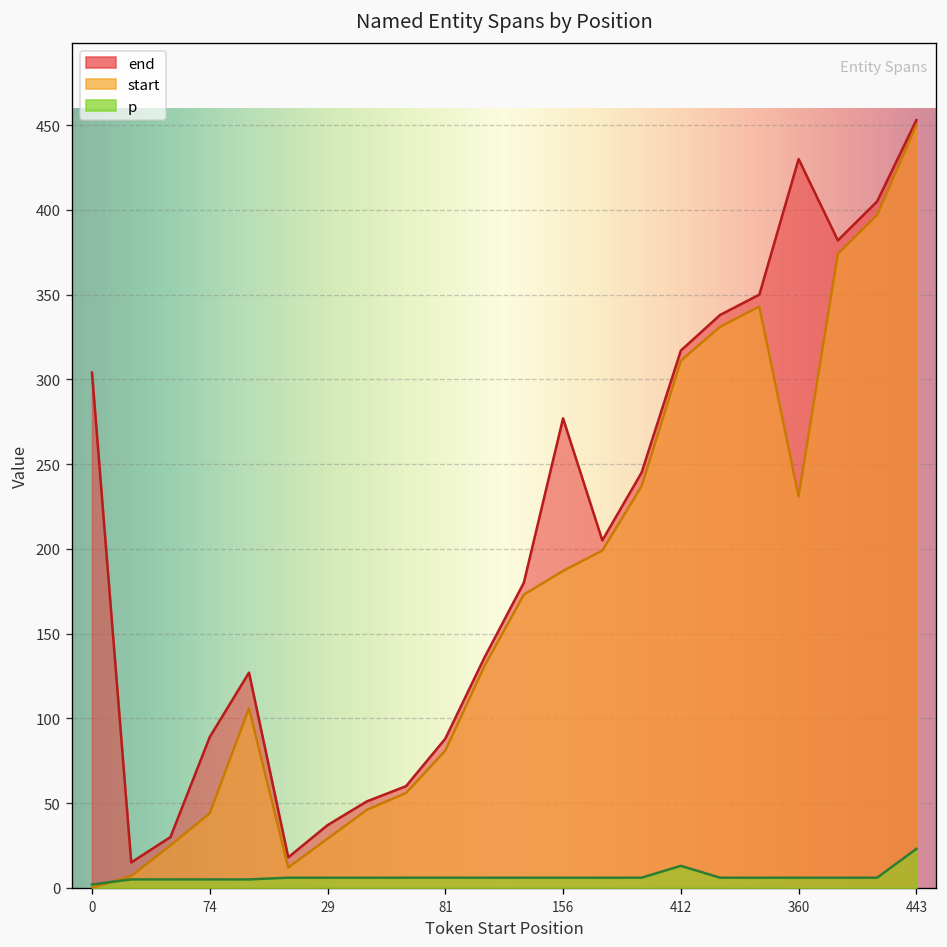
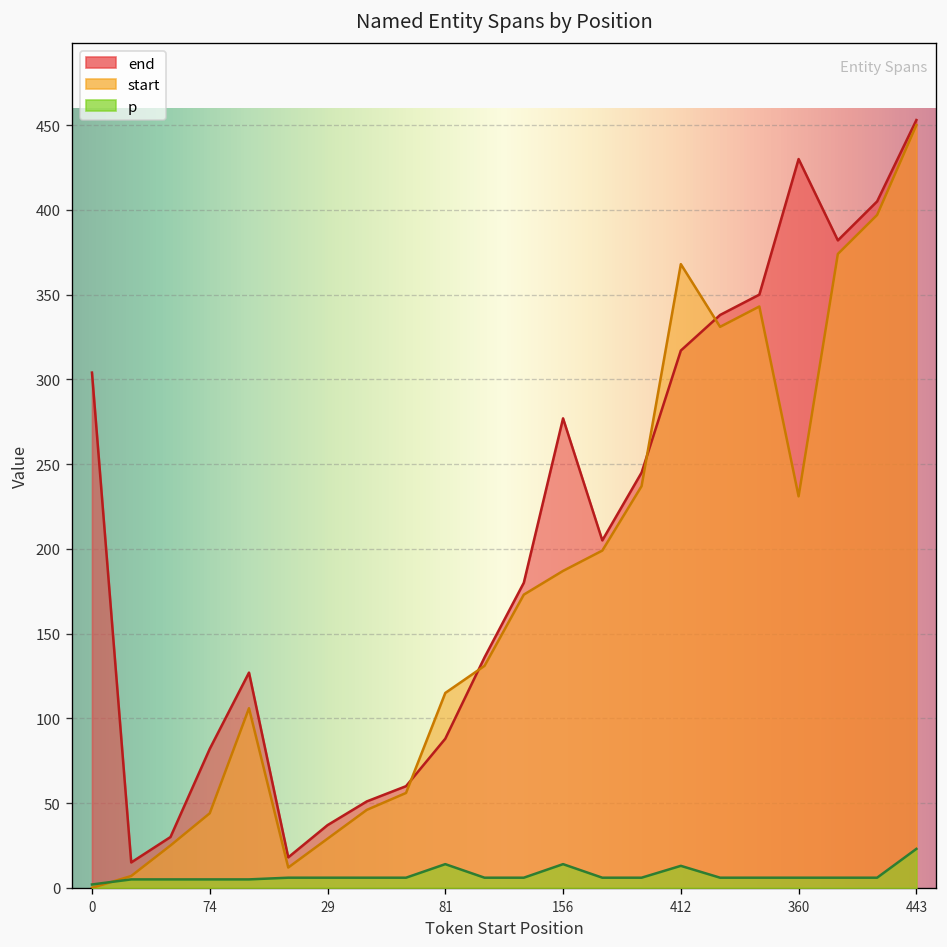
end, 74: 89 -> 82
start, 81: 81 -> 115
p, 81: 6 -> 14
p, 156: 6 -> 14
start, 412: 311 -> 368
